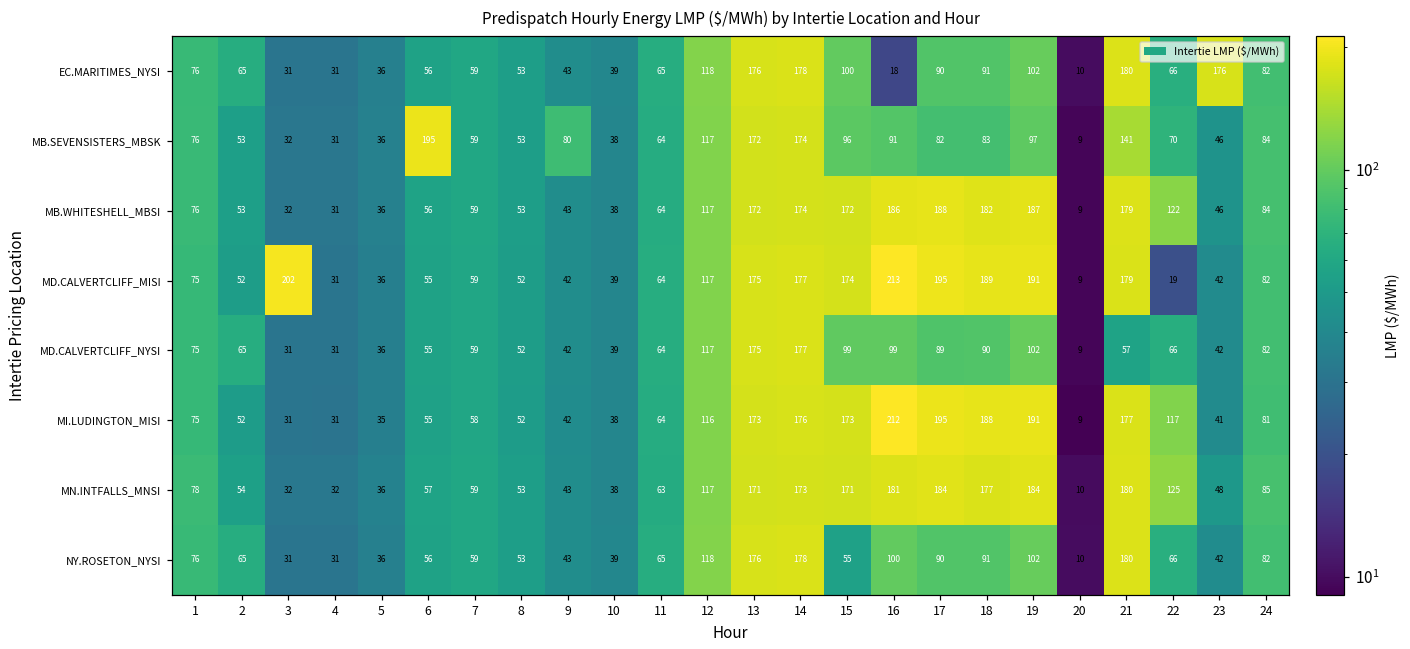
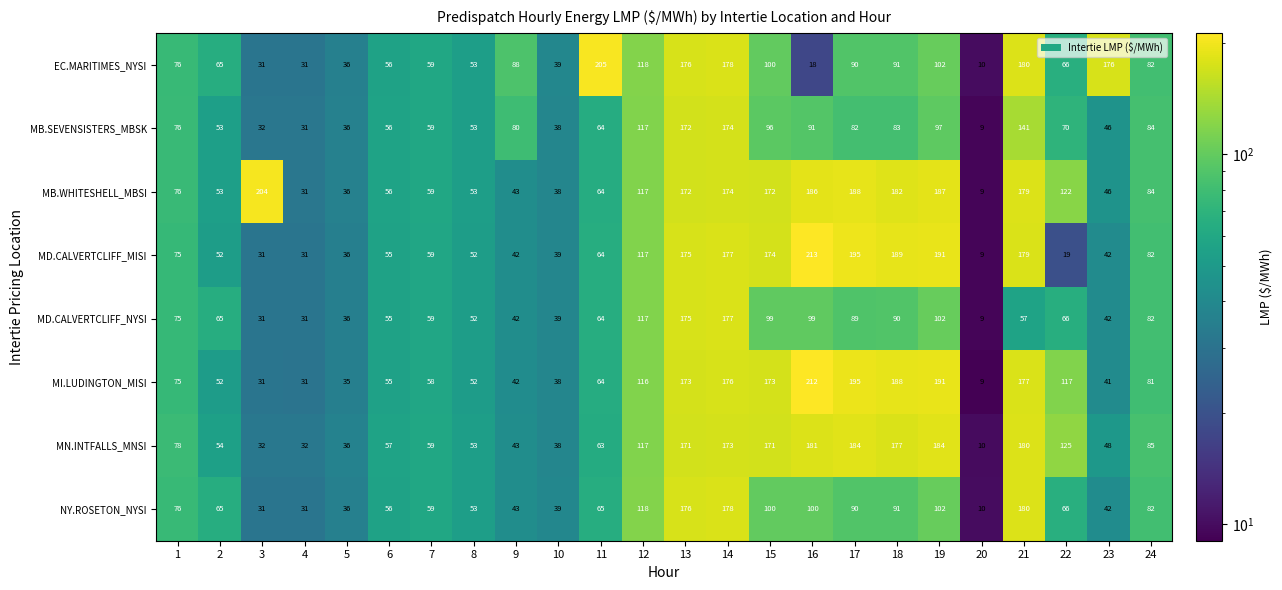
EC.MARITIMES_NYSI, 9: 43 -> 88
EC.MARITIMES_NYSI, 11: 65 -> 205
MB.SEVENSISTERS_MBSK, 6: 195 -> 56
MB.WHITESHELL_MBSI, 3: 32 -> 204
MD.CALVERTCLIFF_MISI, 3: 202 -> 31
NY.ROSETON_NYSI, 15: 55 -> 100
